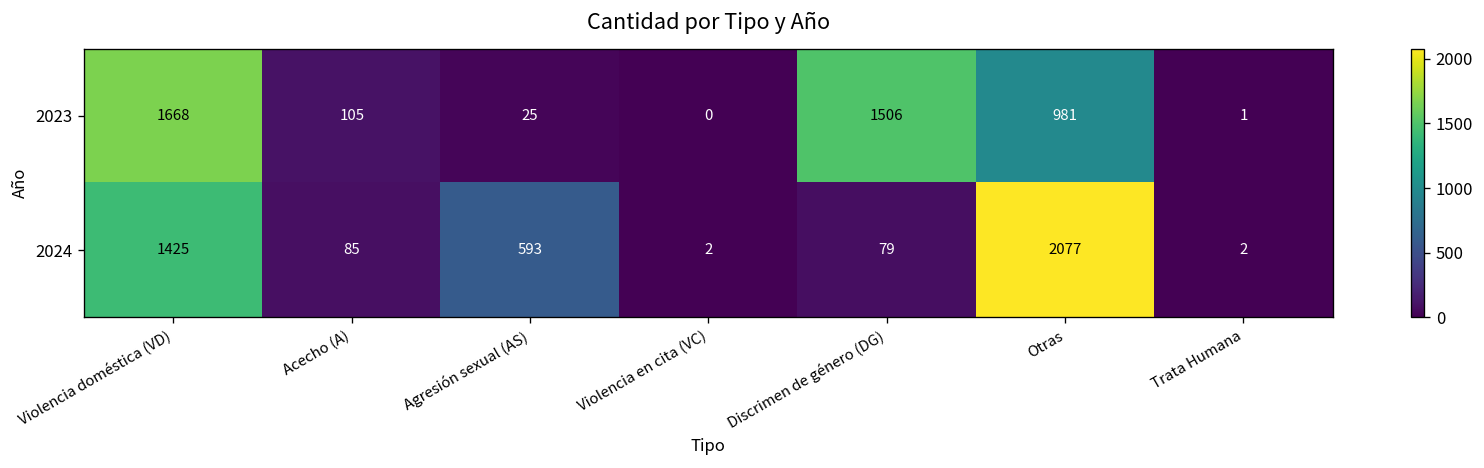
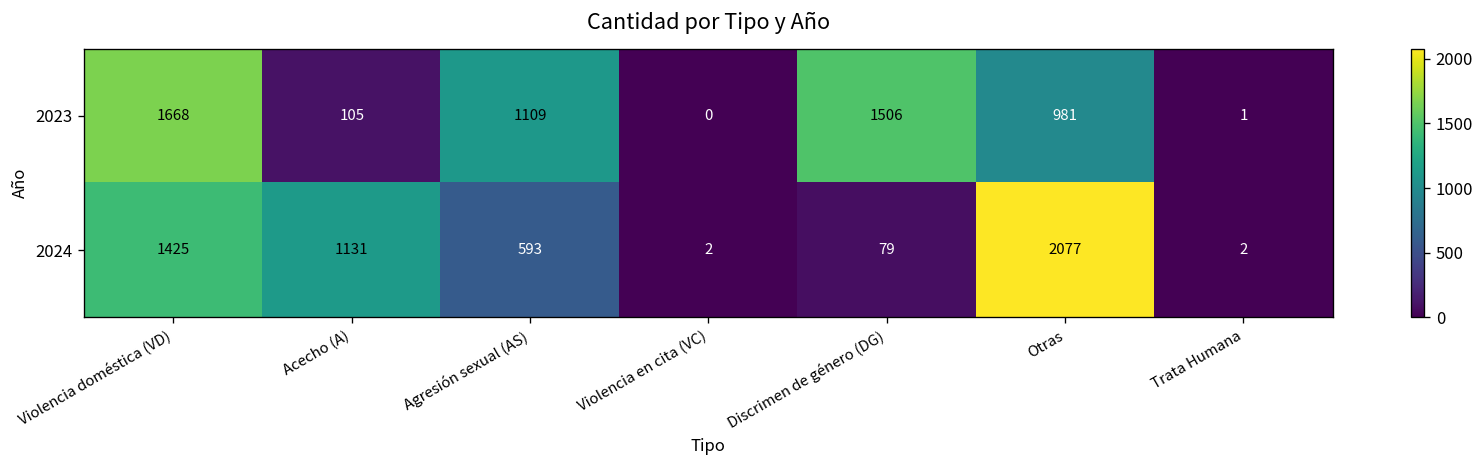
2023, Agresión sexual (AS): 25 -> 1109
2024, Acecho (A): 85 -> 1131
